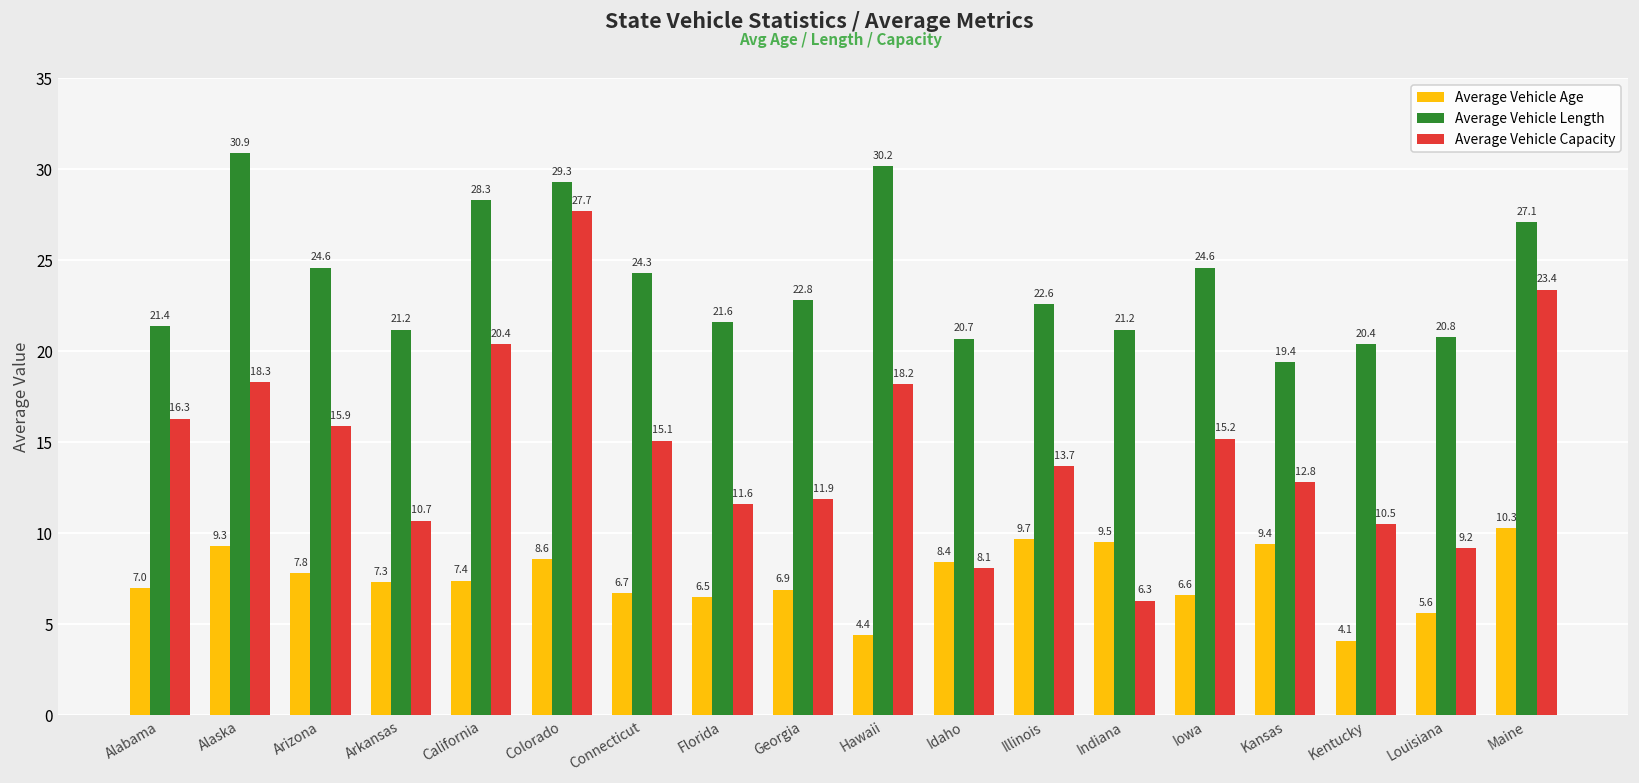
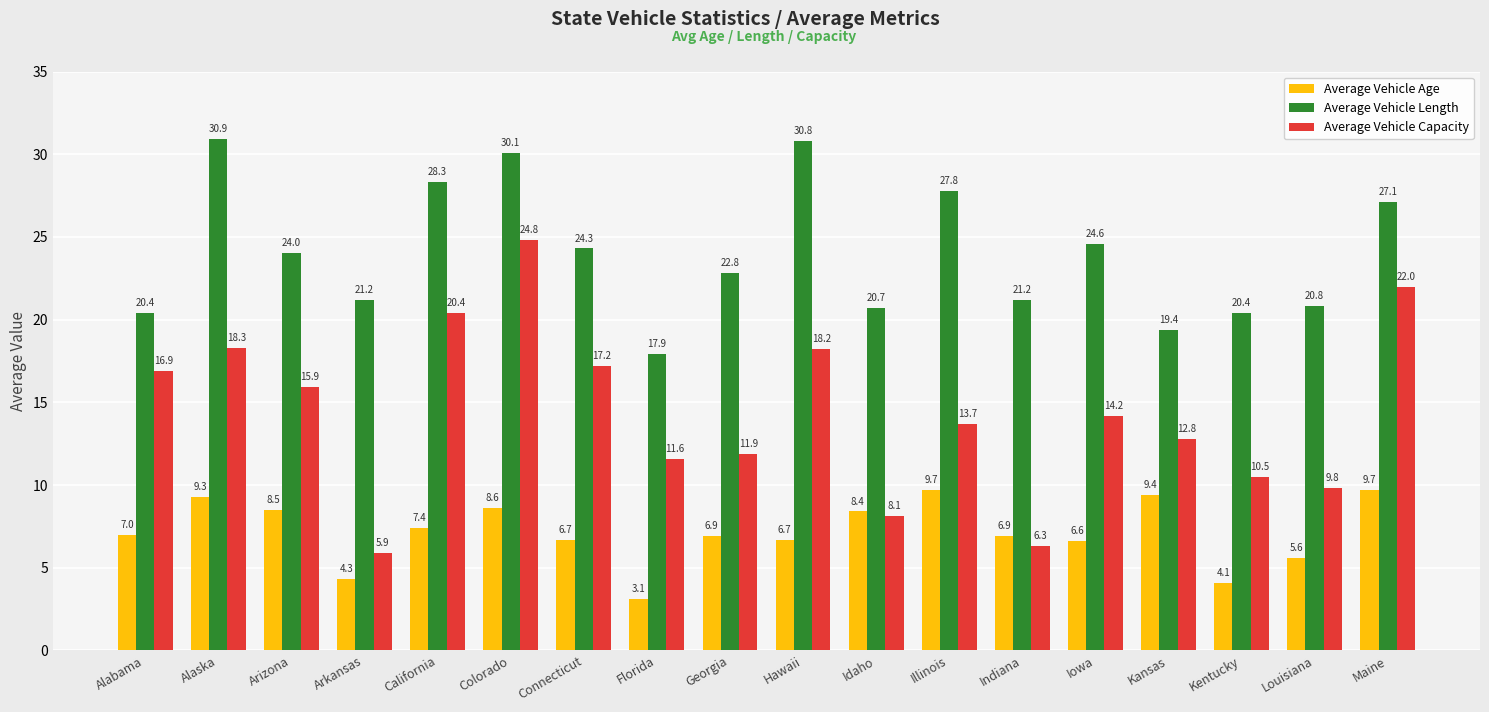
Average Vehicle Length, Alabama: 21.4 -> 20.4
Average Vehicle Capacity, Alabama: 16.3 -> 16.9
Average Vehicle Age, Arizona: 7.8 -> 8.5
Average Vehicle Length, Arizona: 24.6 -> 24.0
Average Vehicle Age, Arkansas: 7.3 -> 4.3
Average Vehicle Capacity, Arkansas: 10.7 -> 5.9
Average Vehicle Length, Colorado: 29.3 -> 30.1
Average Vehicle Capacity, Colorado: 27.7 -> 24.8
Average Vehicle Capacity, Connecticut: 15.1 -> 17.2
Average Vehicle Age, Florida: 6.5 -> 3.1
Average Vehicle Length, Florida: 21.6 -> 17.9
Average Vehicle Age, Hawaii: 4.4 -> 6.7
Average Vehicle Length, Hawaii: 30.2 -> 30.8
Average Vehicle Length, Illinois: 22.6 -> 27.8
Average Vehicle Age, Indiana: 9.5 -> 6.9
Average Vehicle Capacity, Iowa: 15.2 -> 14.2
Average Vehicle Capacity, Louisiana: 9.2 -> 9.8
Average Vehicle Age, Maine: 10.3 -> 9.7
Average Vehicle Capacity, Maine: 23.4 -> 22.0
